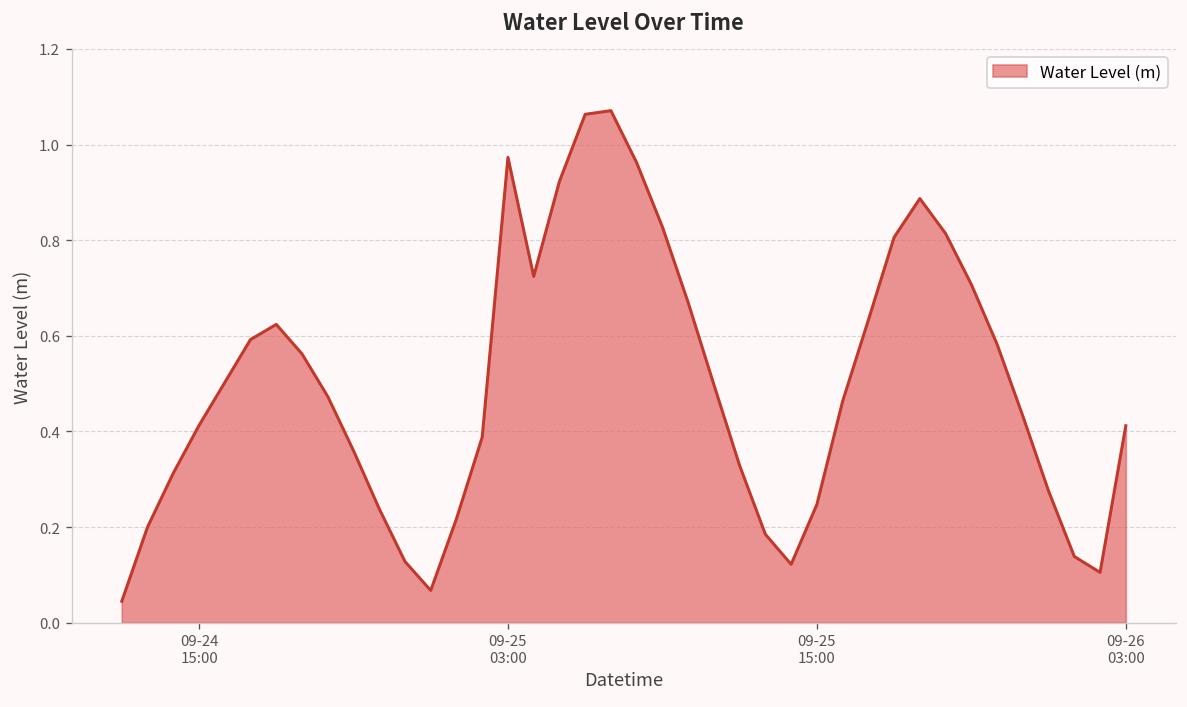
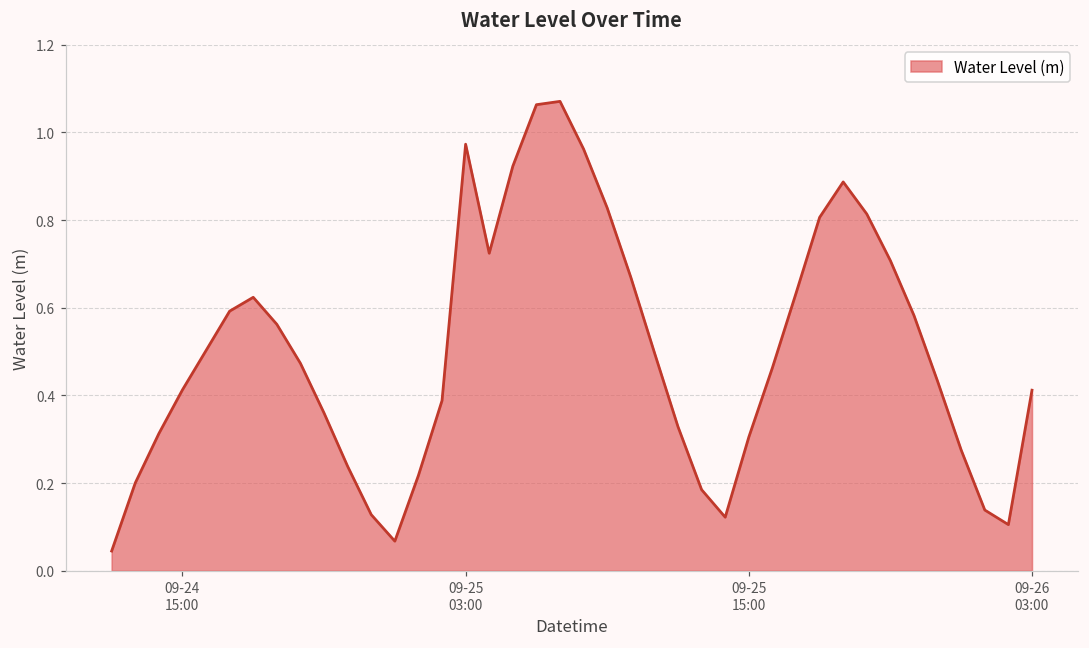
09-25 15:00: 0.25 -> 0.30
